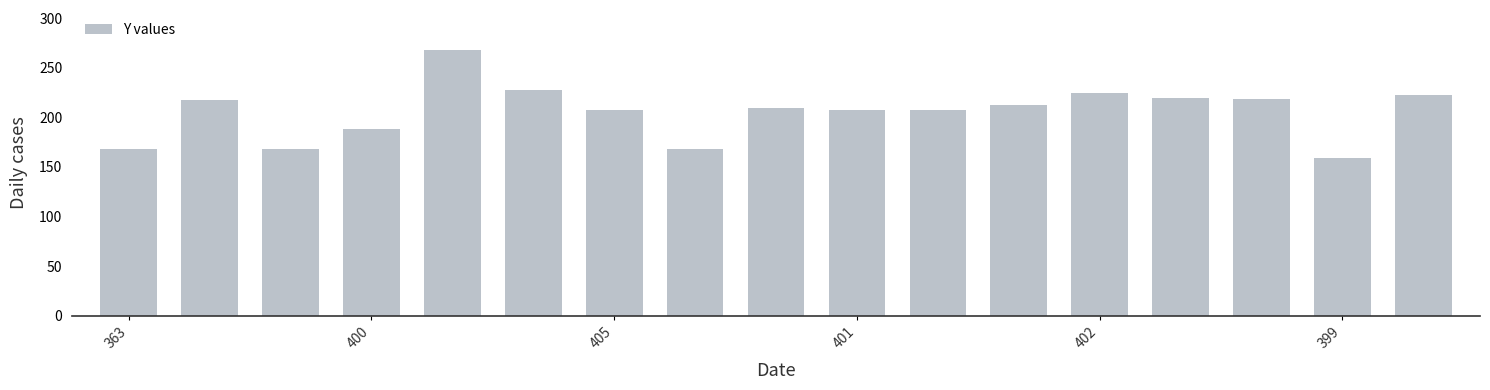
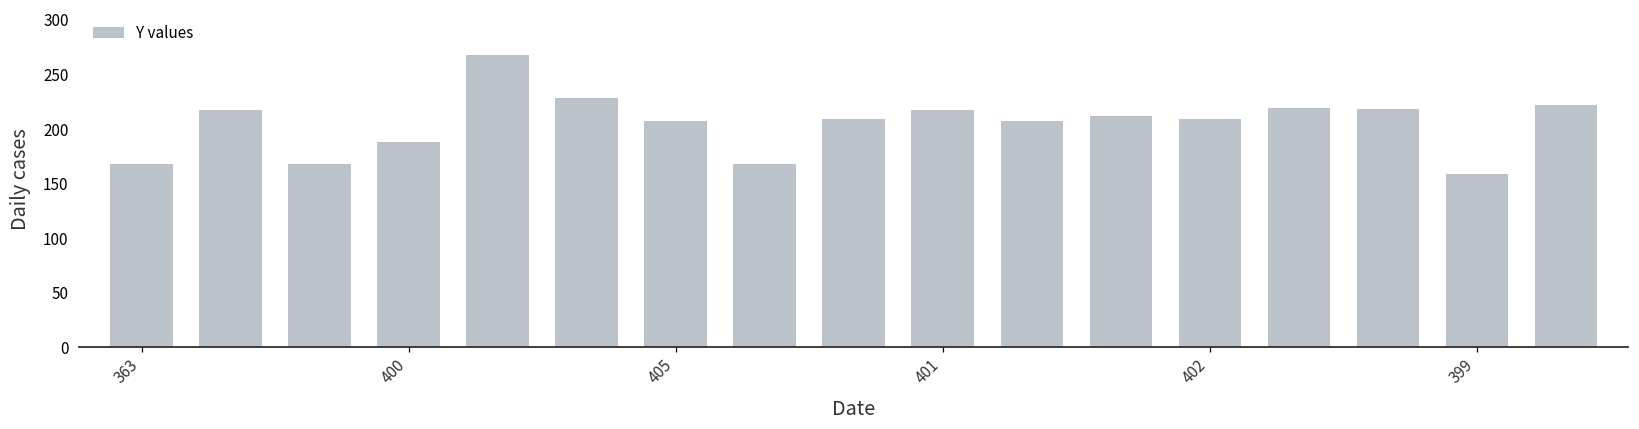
401: 210 -> 220
402: 230 -> 210
